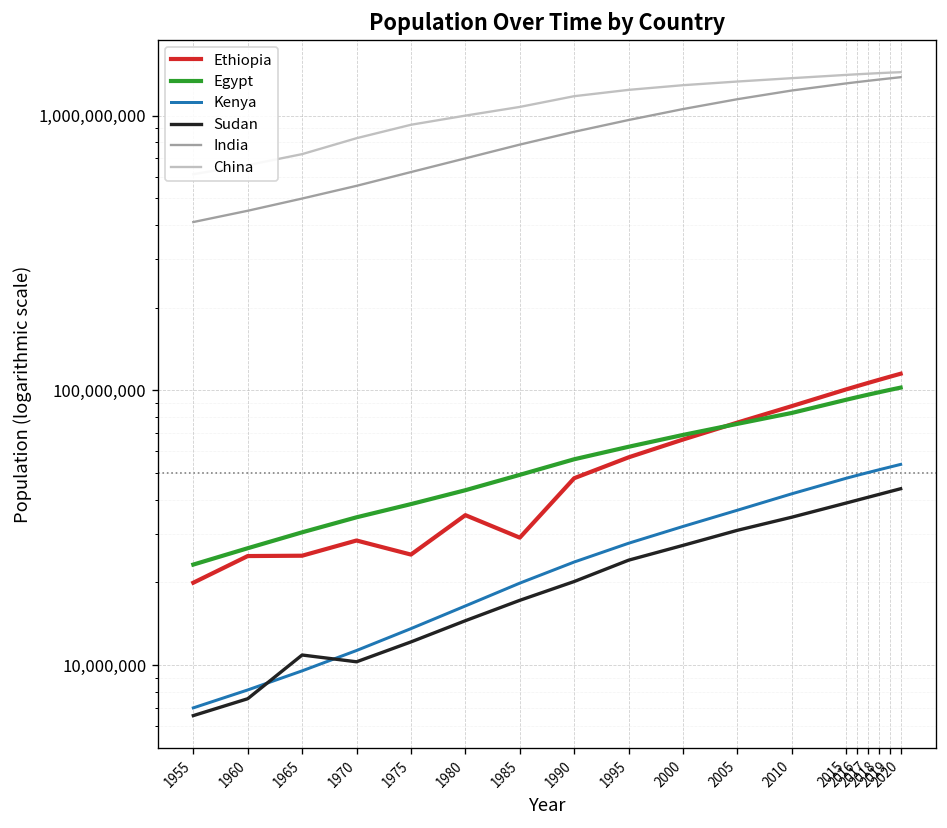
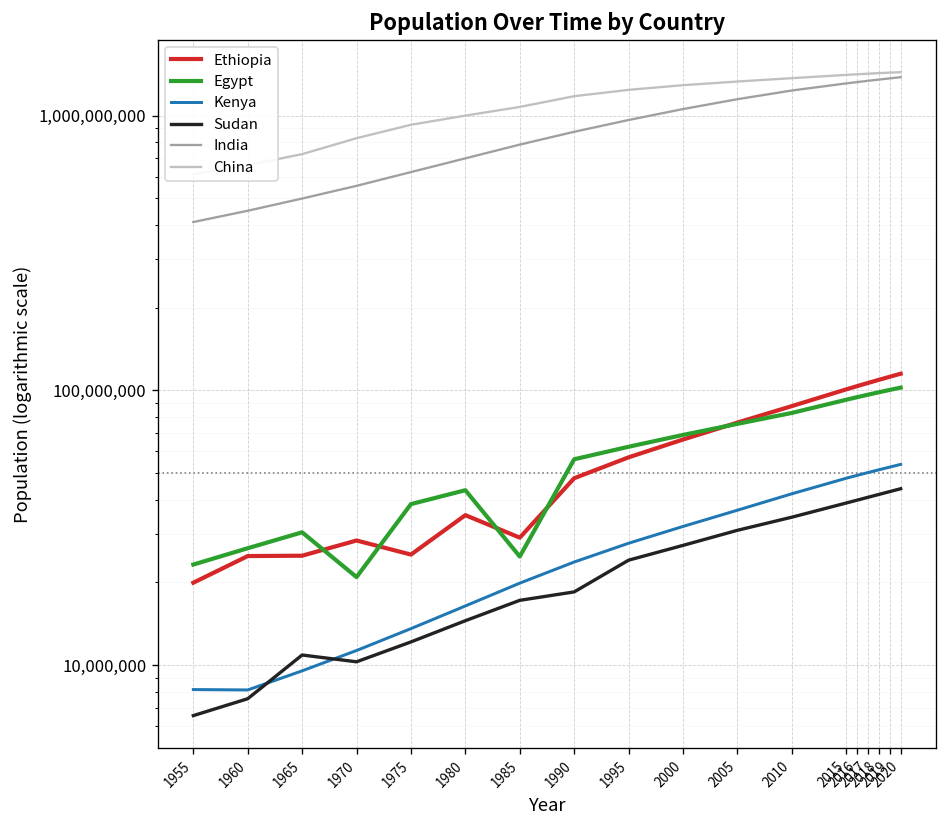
Kenya, 1955: 7,000,000 -> 8,100,000
Egypt, 1970: 35,000,000 -> 21,000,000
Egypt, 1985: 49,000,000 -> 25,000,000
Sudan, 1990: 20,000,000 -> 18,000,000
